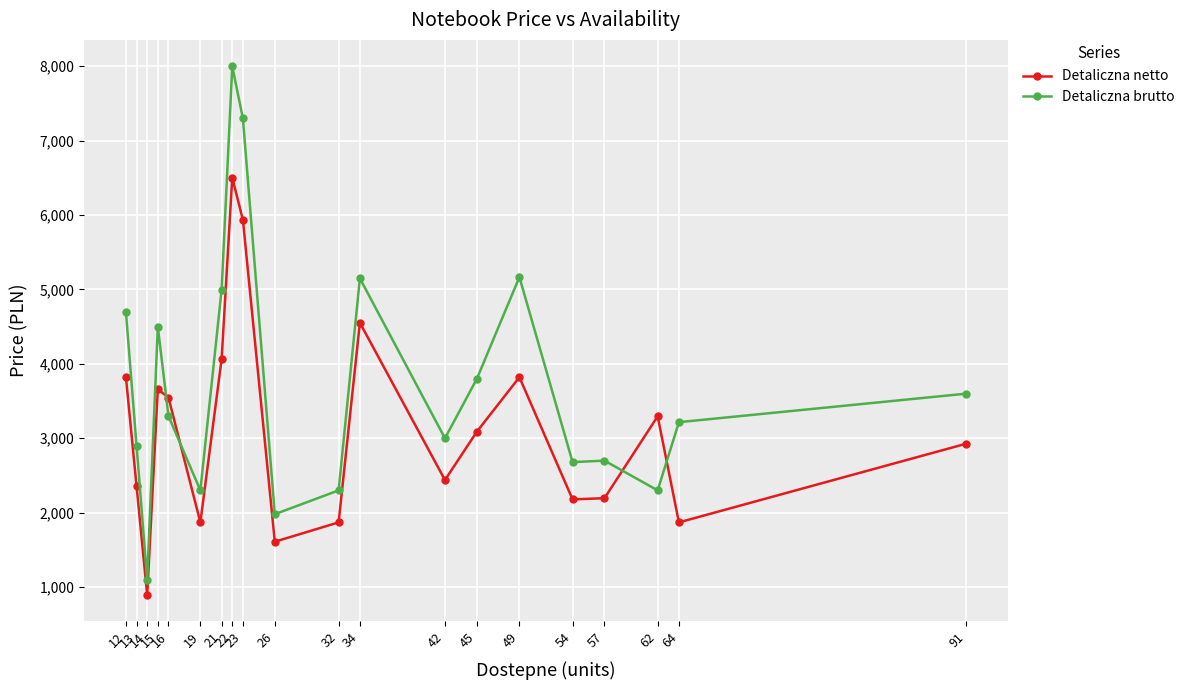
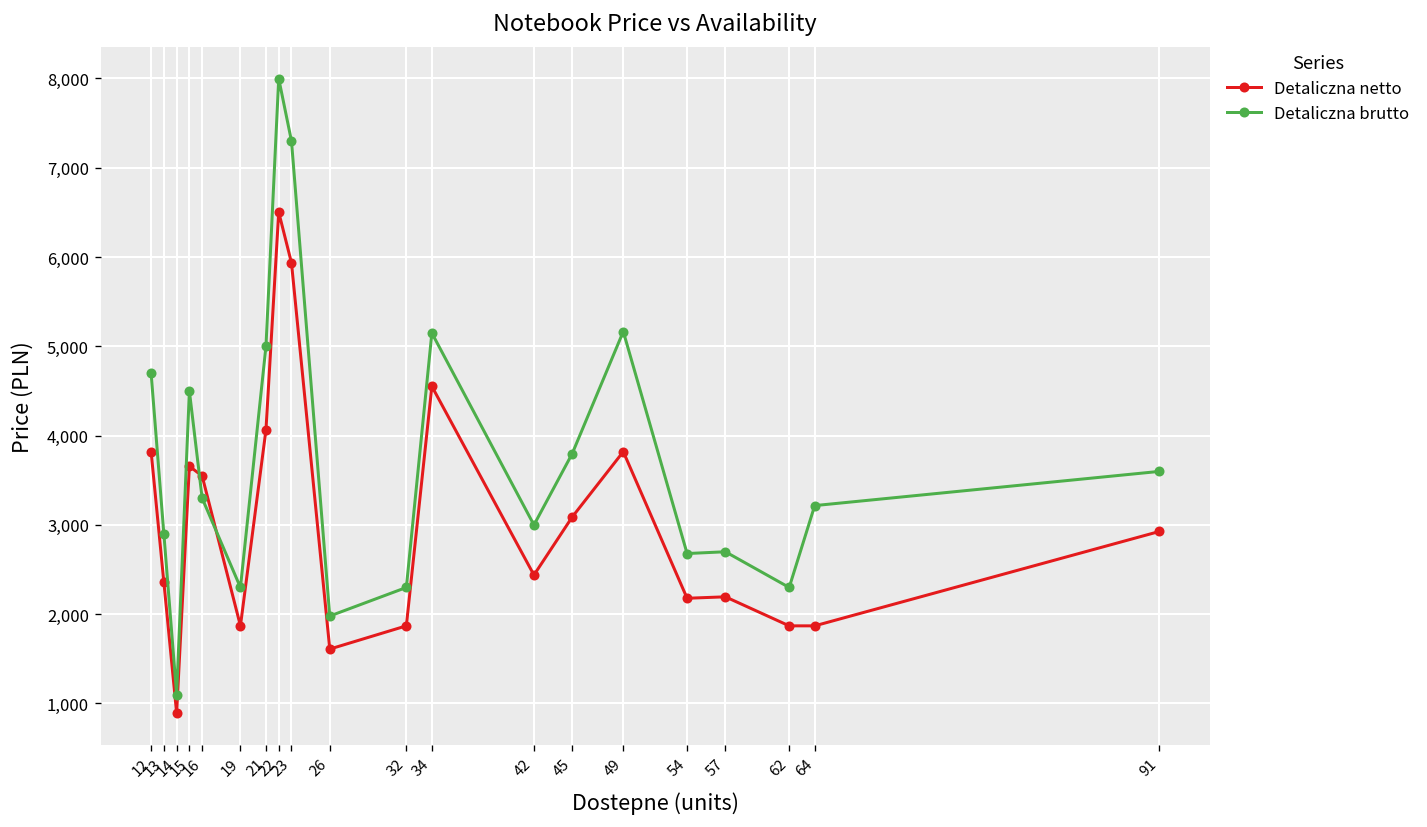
Detaliczna netto, 62: 3,300 -> 1,900
